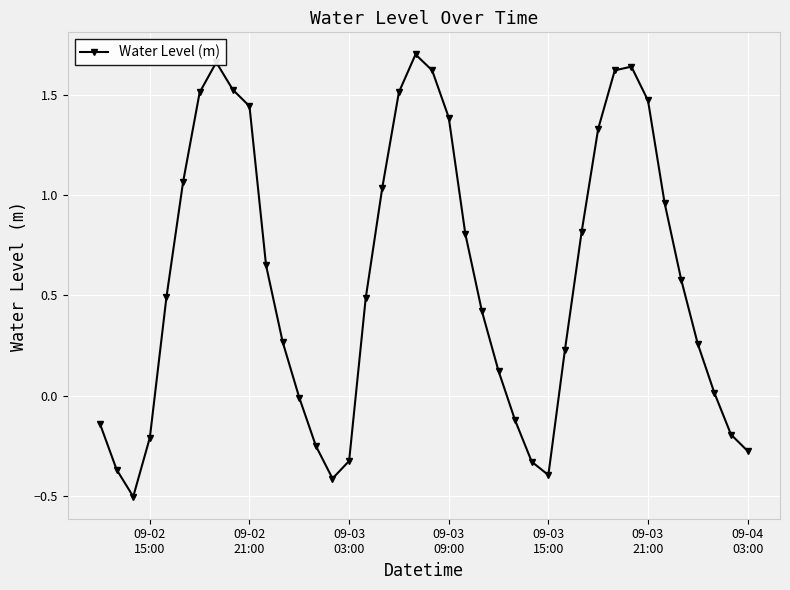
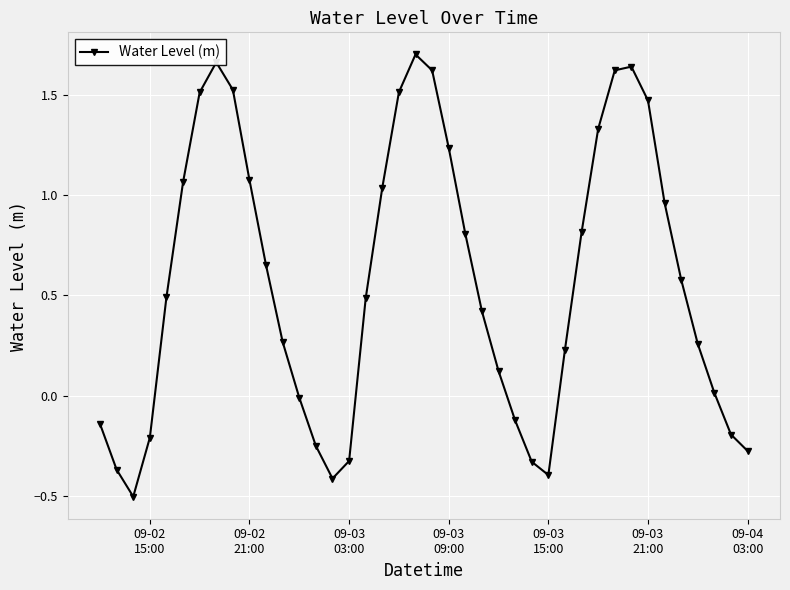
09-02 21:00: 1.44 -> 1.07
09-03 09:00: 1.39 -> 1.23
